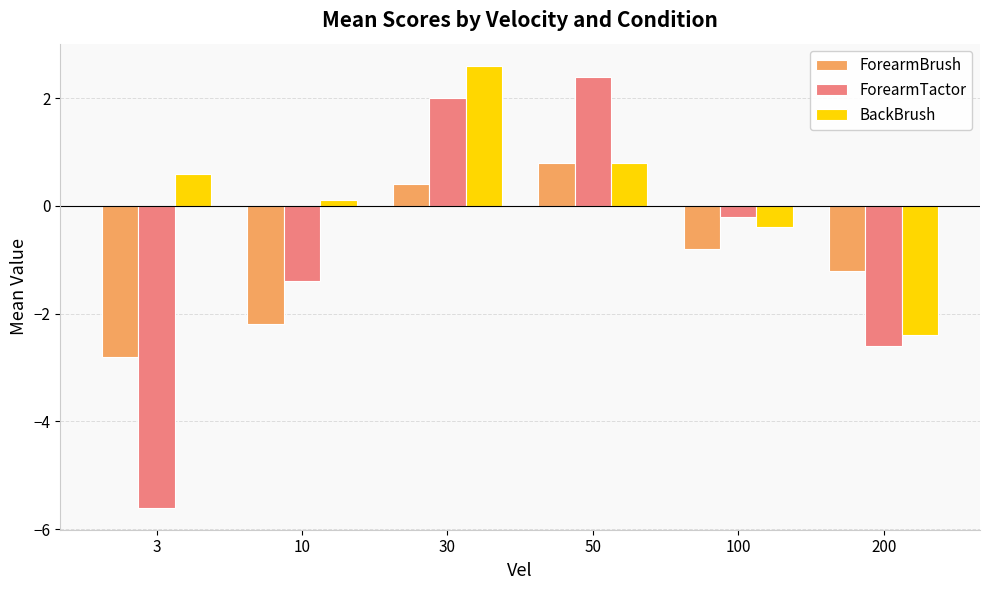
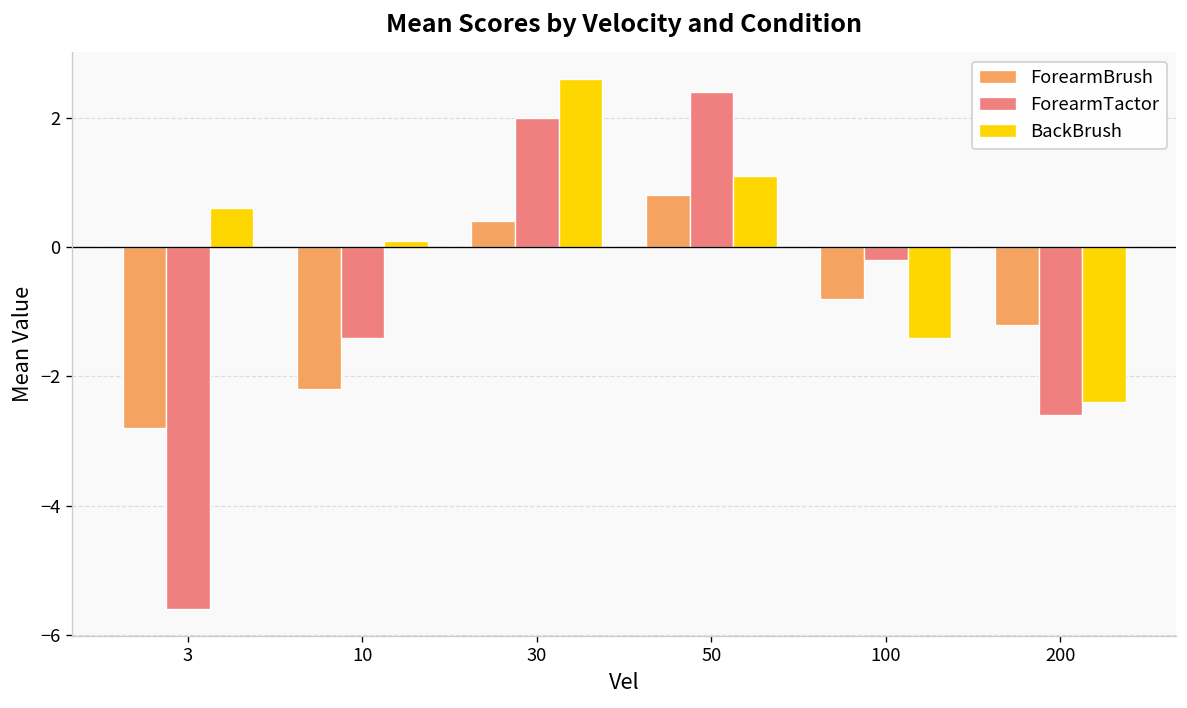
BackBrush, 50: 0.8 -> 1.1
BackBrush, 100: -0.4 -> -1.4
